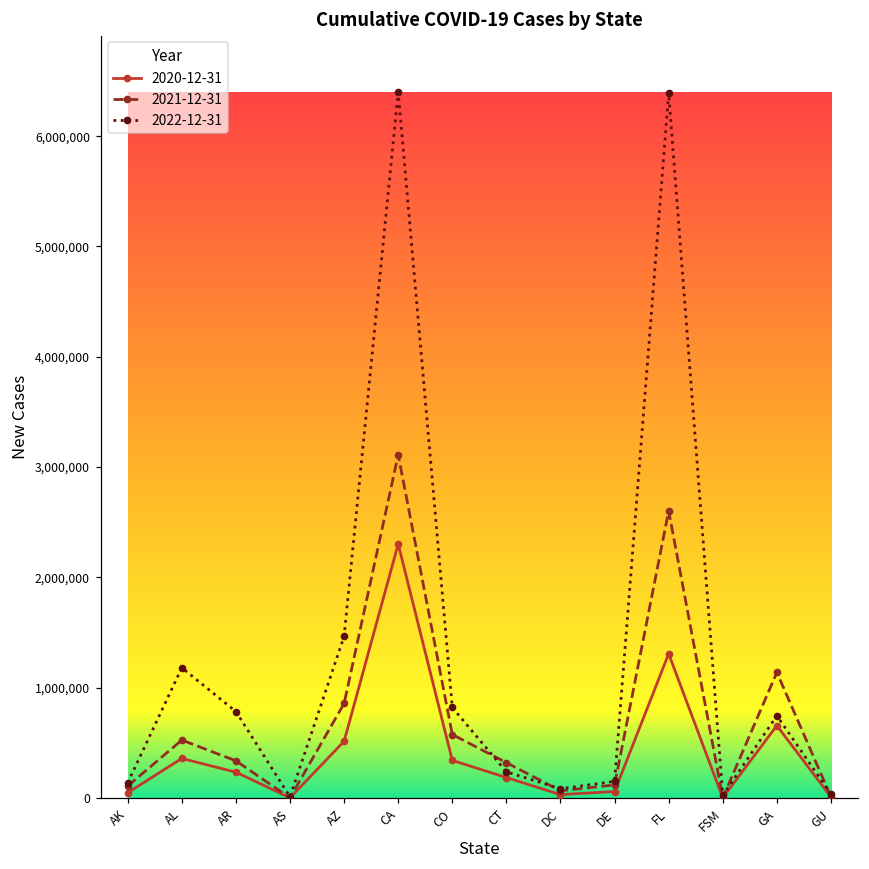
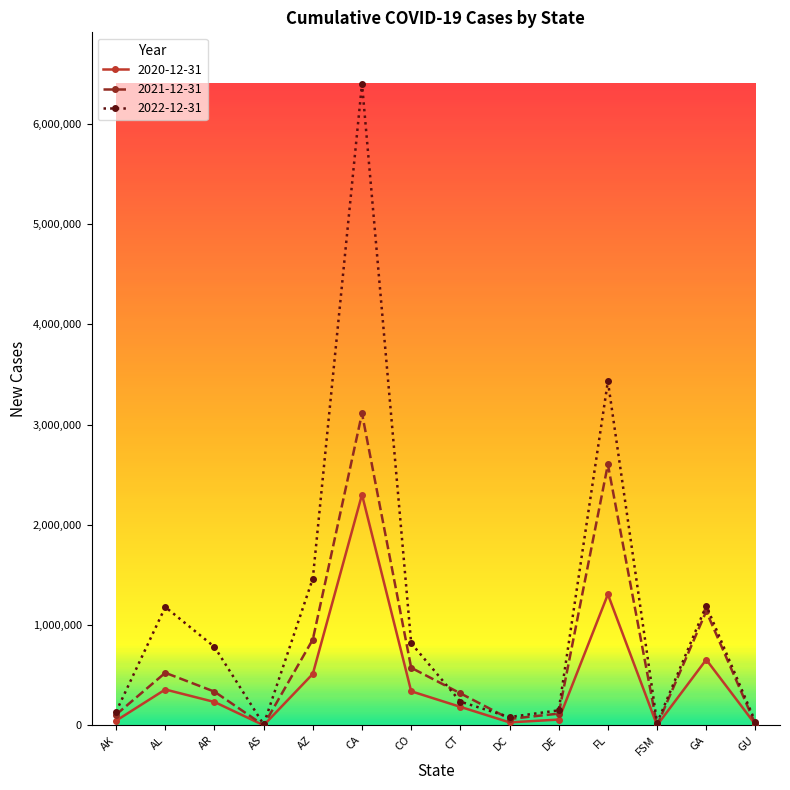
2022-12-31, FL: 6,390,000 -> 3,430,000
2022-12-31, GA: 740,000 -> 1,190,000
